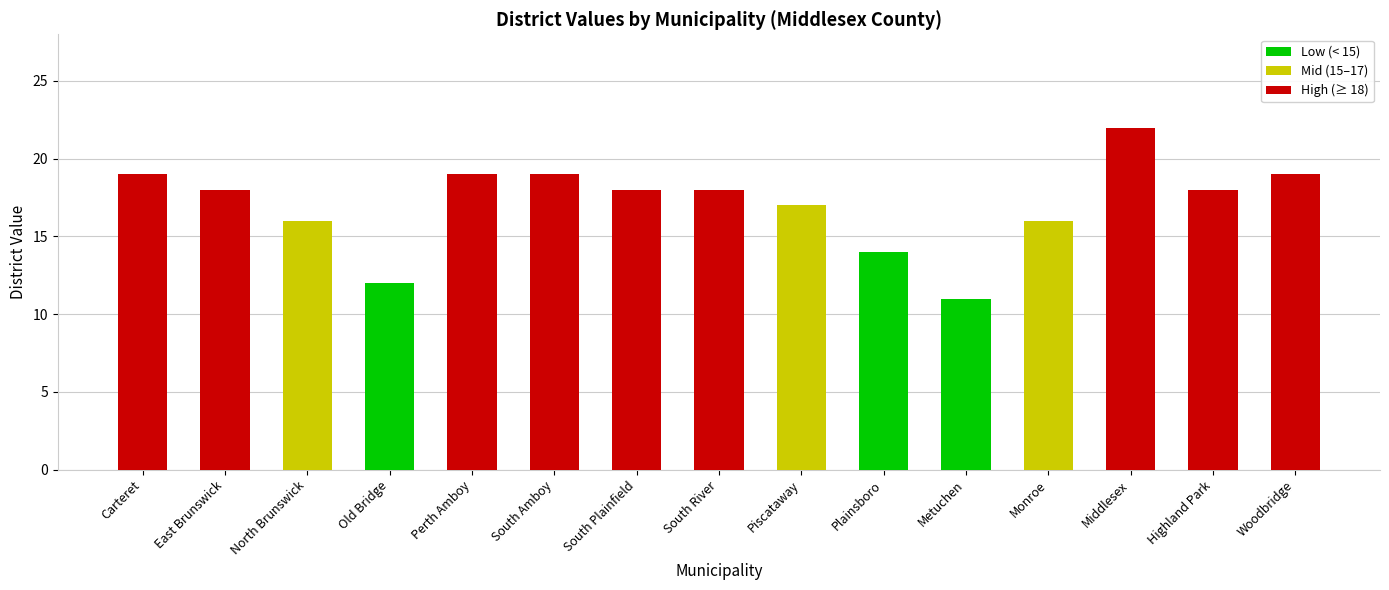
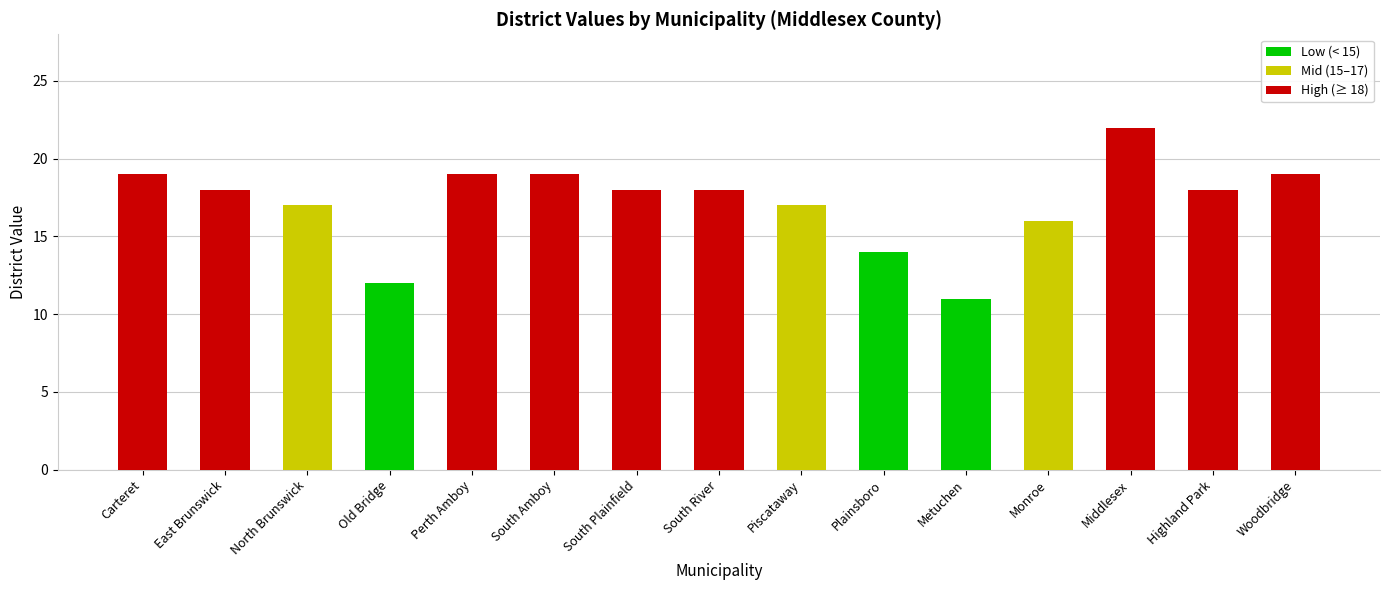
Mid (15–17), North Brunswick: 16 -> 17
